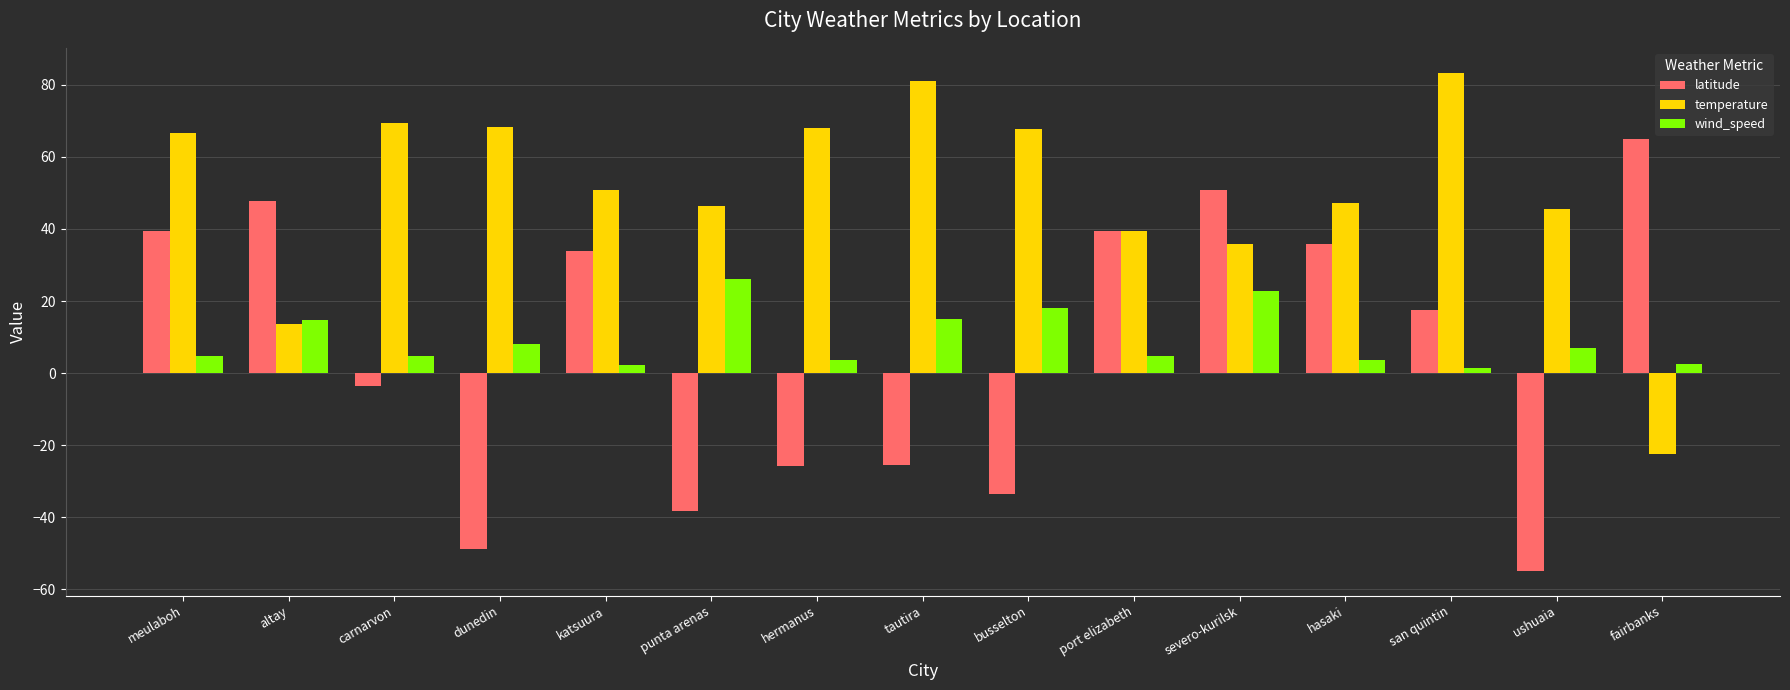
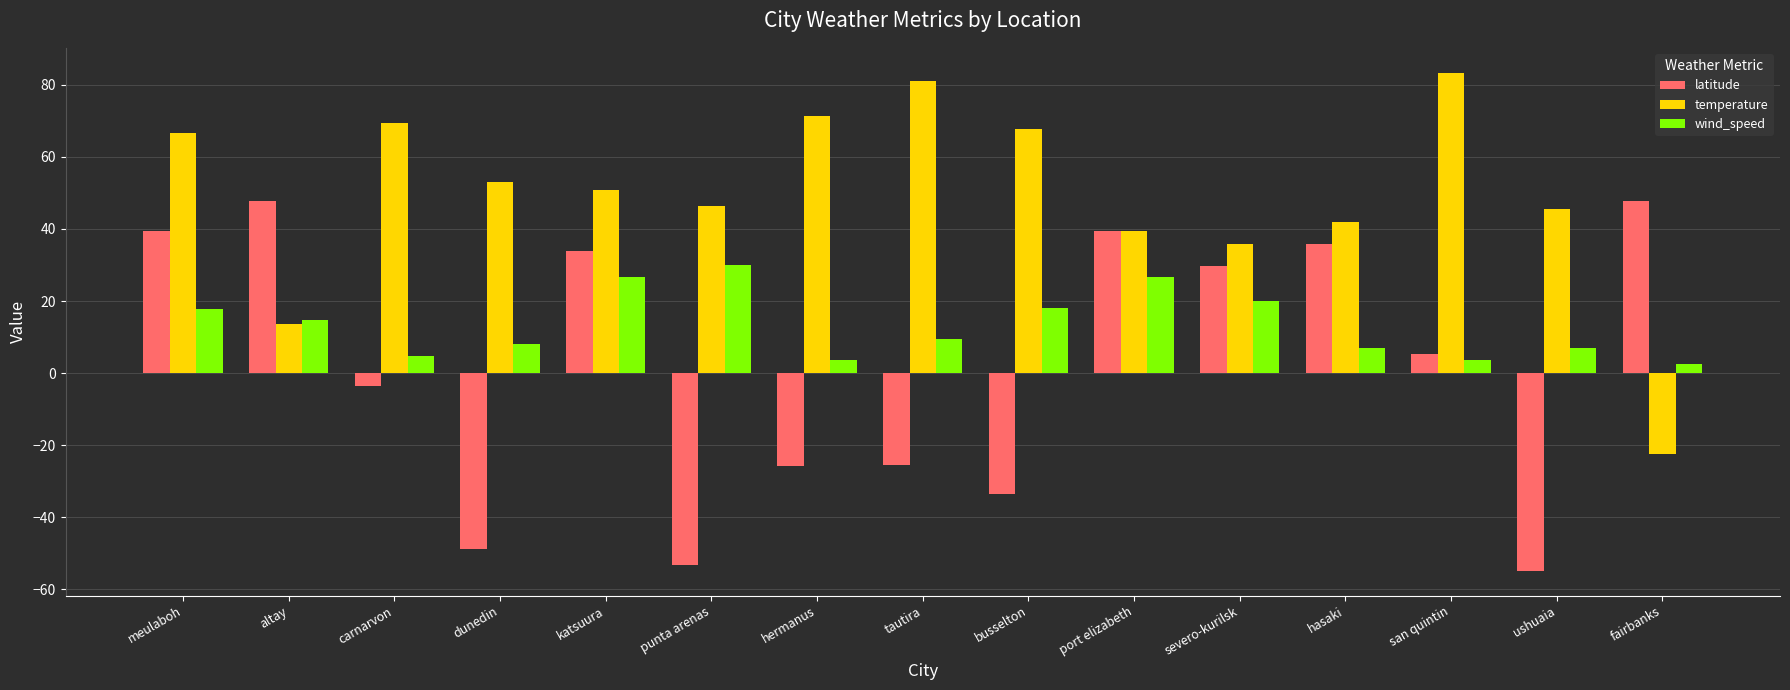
wind_speed, meulaboh: 5 -> 18
temperature, dunedin: 68 -> 53
wind_speed, katsuura: 2 -> 27
latitude, punta arenas: -38 -> -53
wind_speed, punta arenas: 26 -> 30
temperature, hermanus: 68 -> 71
wind_speed, tautira: 15 -> 10
wind_speed, port elizabeth: 5 -> 27
latitude, severo-kurilsk: 51 -> 30
wind_speed, severo-kurilsk: 23 -> 20
temperature, hasaki: 47 -> 42
wind_speed, hasaki: 4 -> 7
latitude, san quintin: 18 -> 5
wind_speed, san quintin: 1 -> 4
latitude, fairbanks: 65 -> 48
